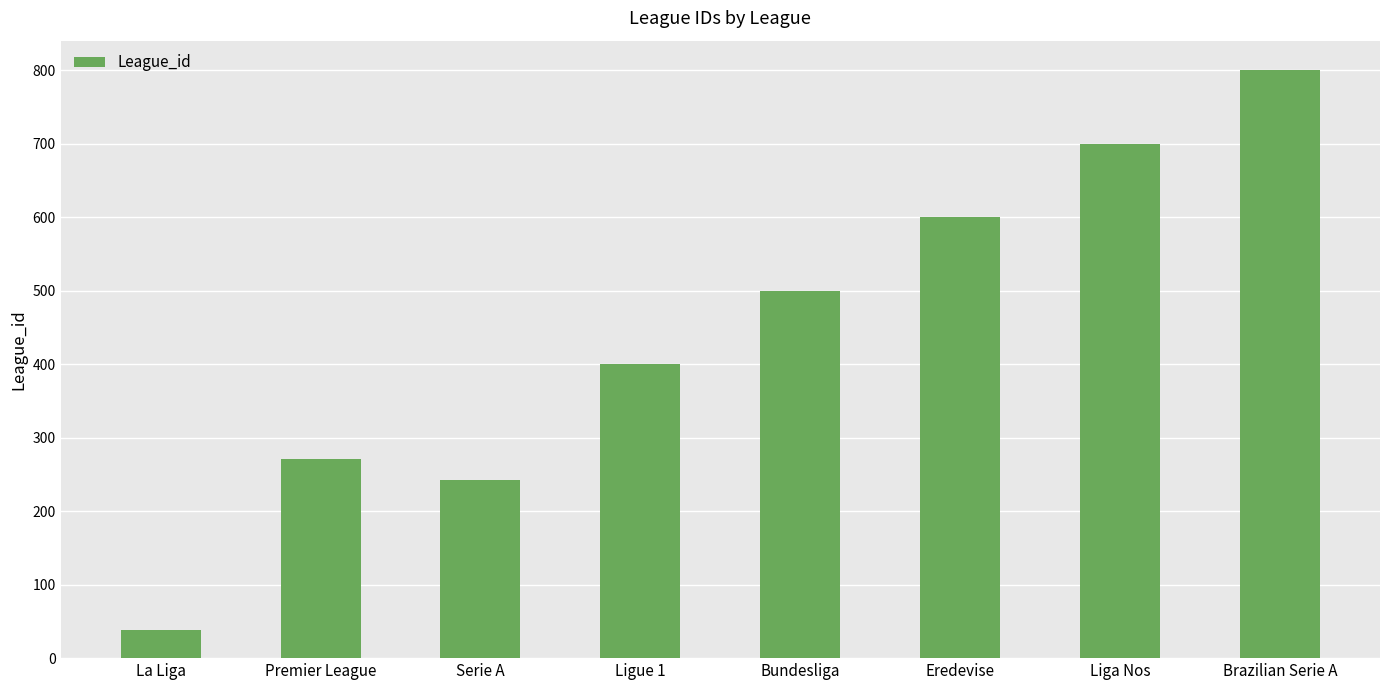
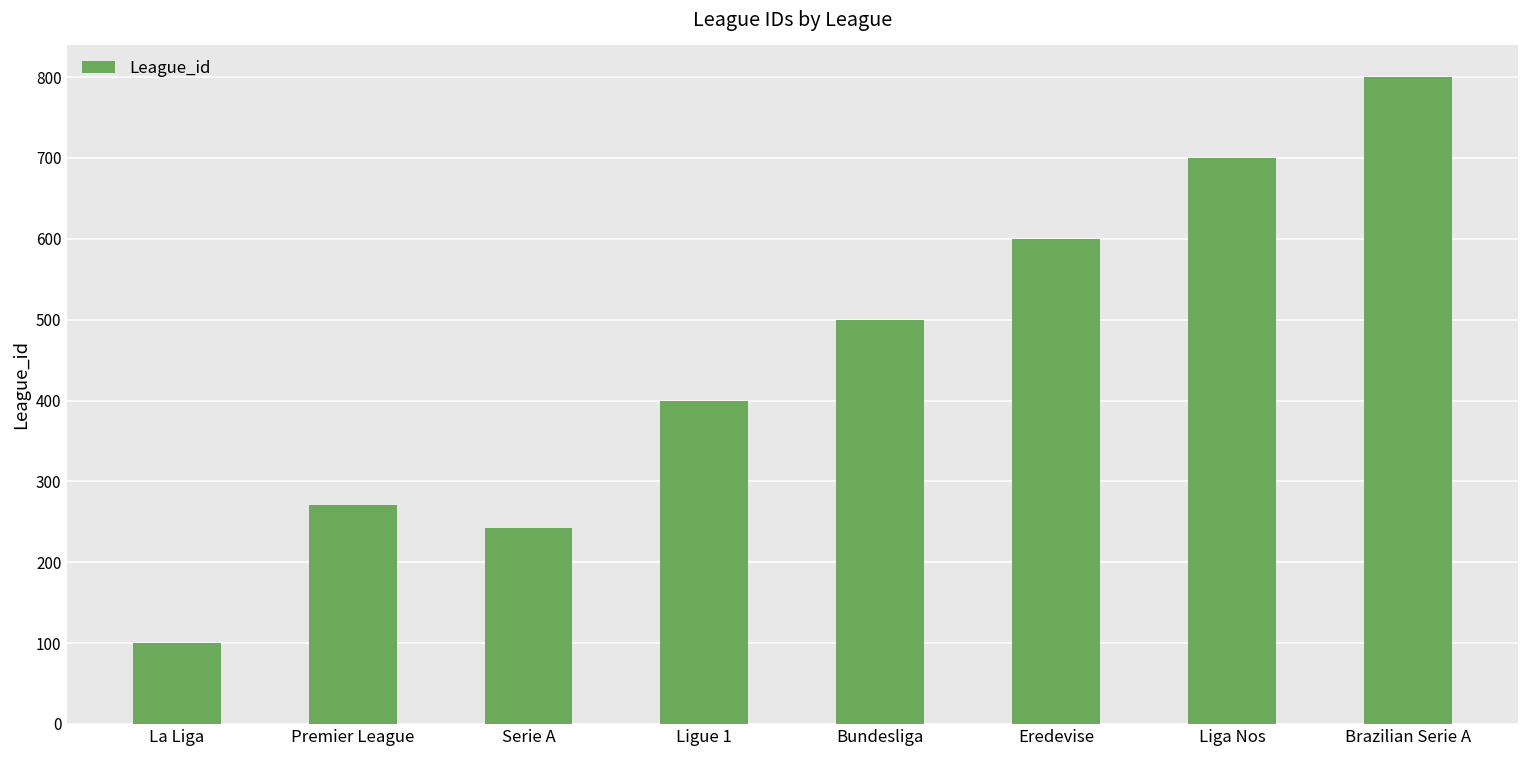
La Liga: 40 -> 100
